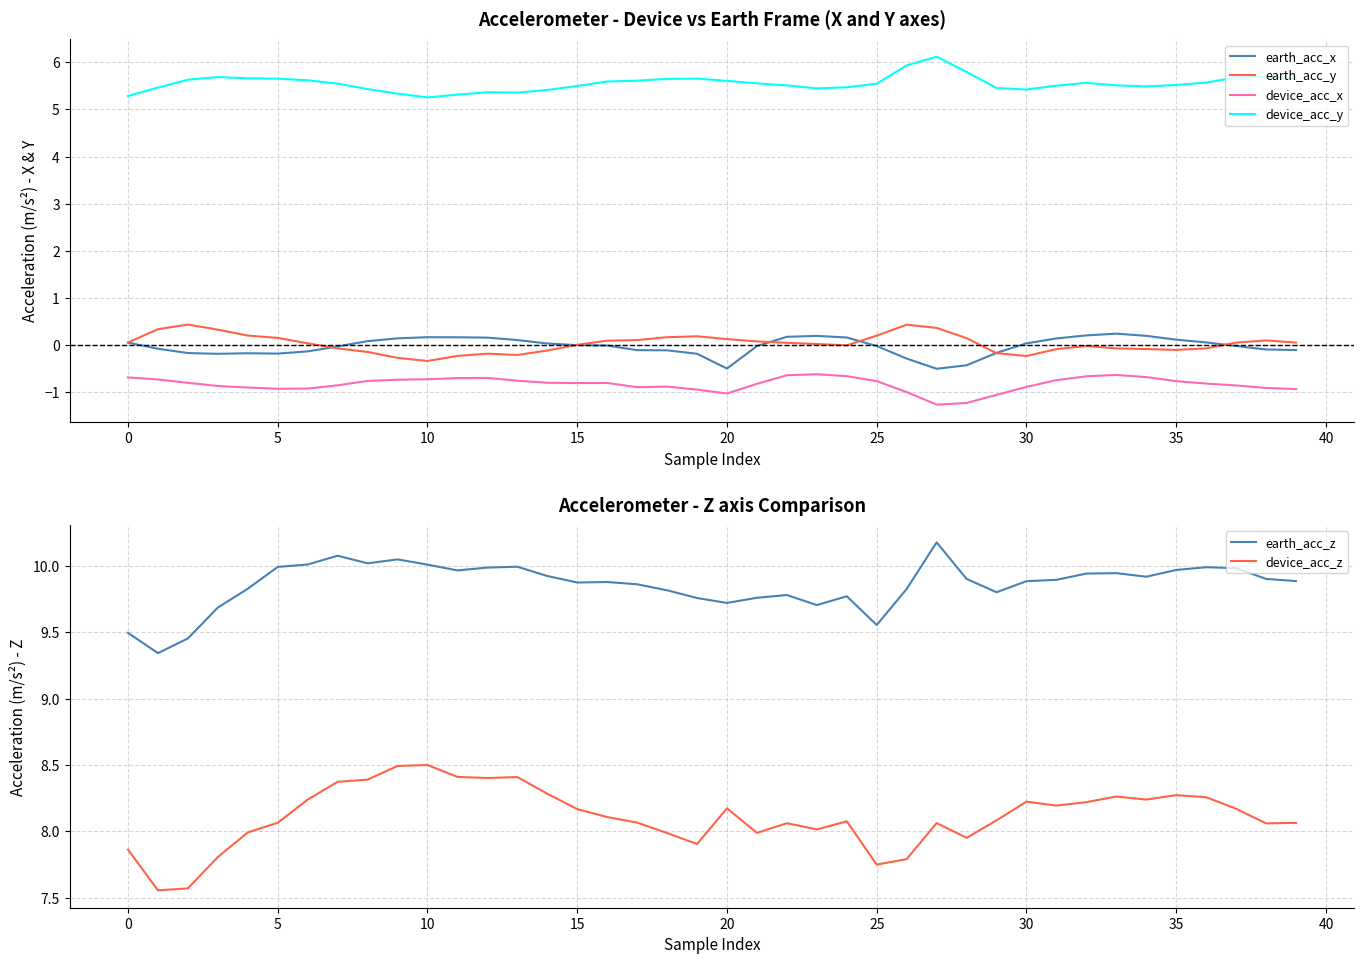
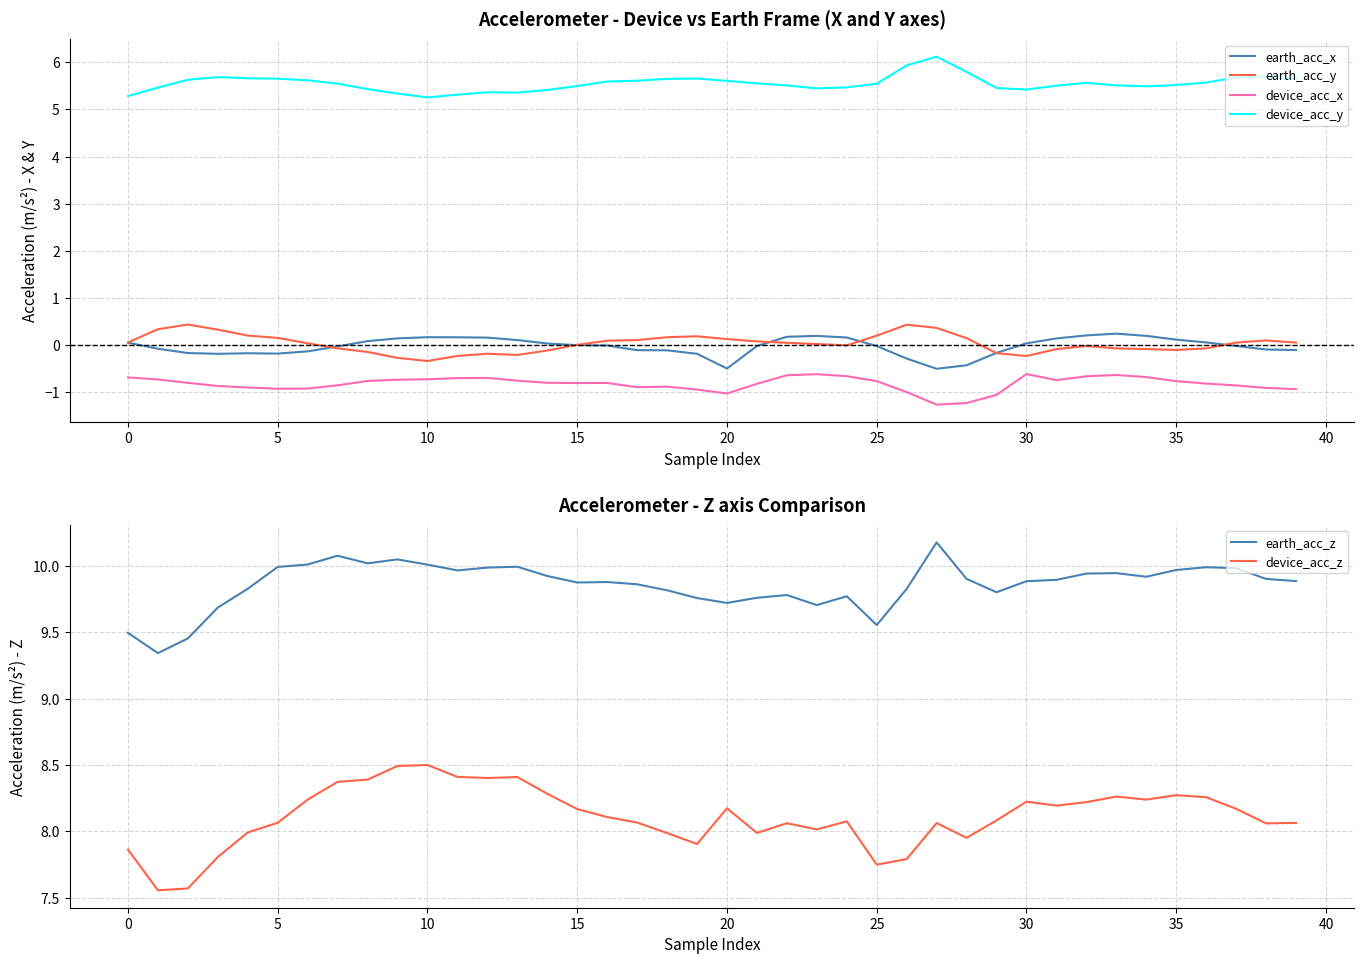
Accelerometer - Device vs Earth Frame (X and Y axes), device_acc_x, 30: -0.9 -> -0.6
